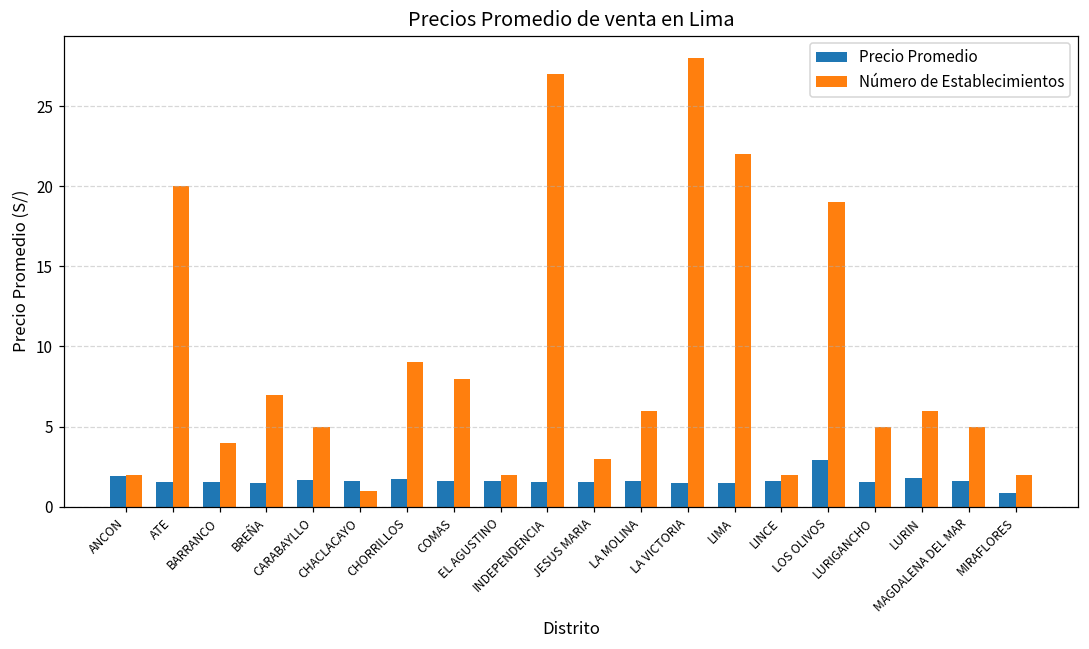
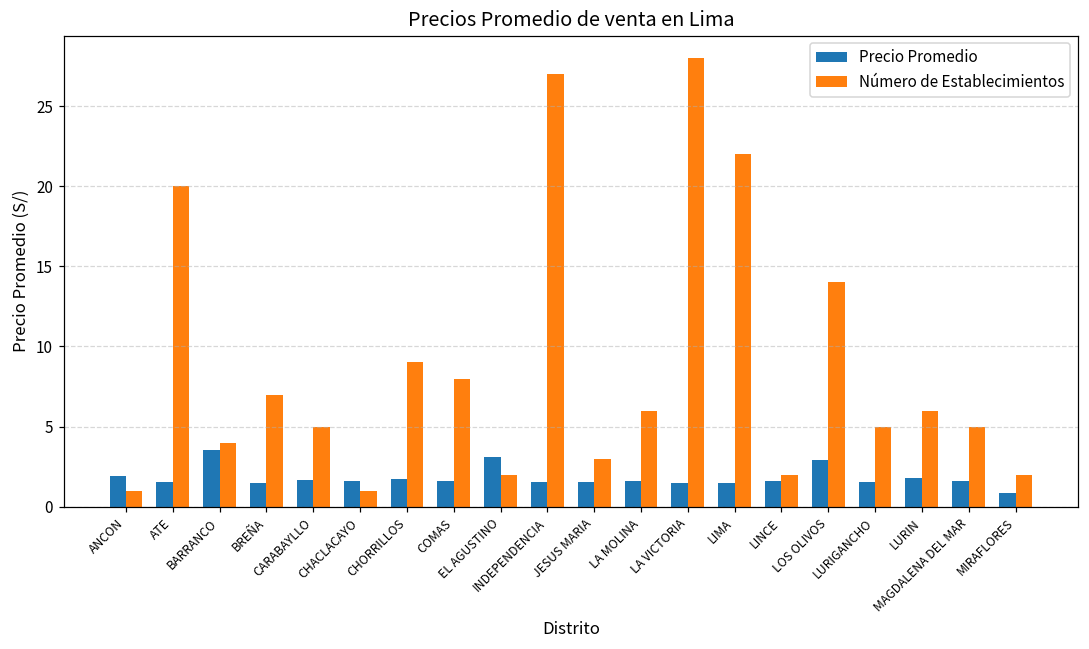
Número de Establecimientos, ANCON: 2 -> 1
Precio Promedio, BARRANCO: 1.5 -> 3.5
Precio Promedio, EL AGUSTINO: 1.6 -> 3.1
Número de Establecimientos, LOS OLIVOS: 19 -> 14
